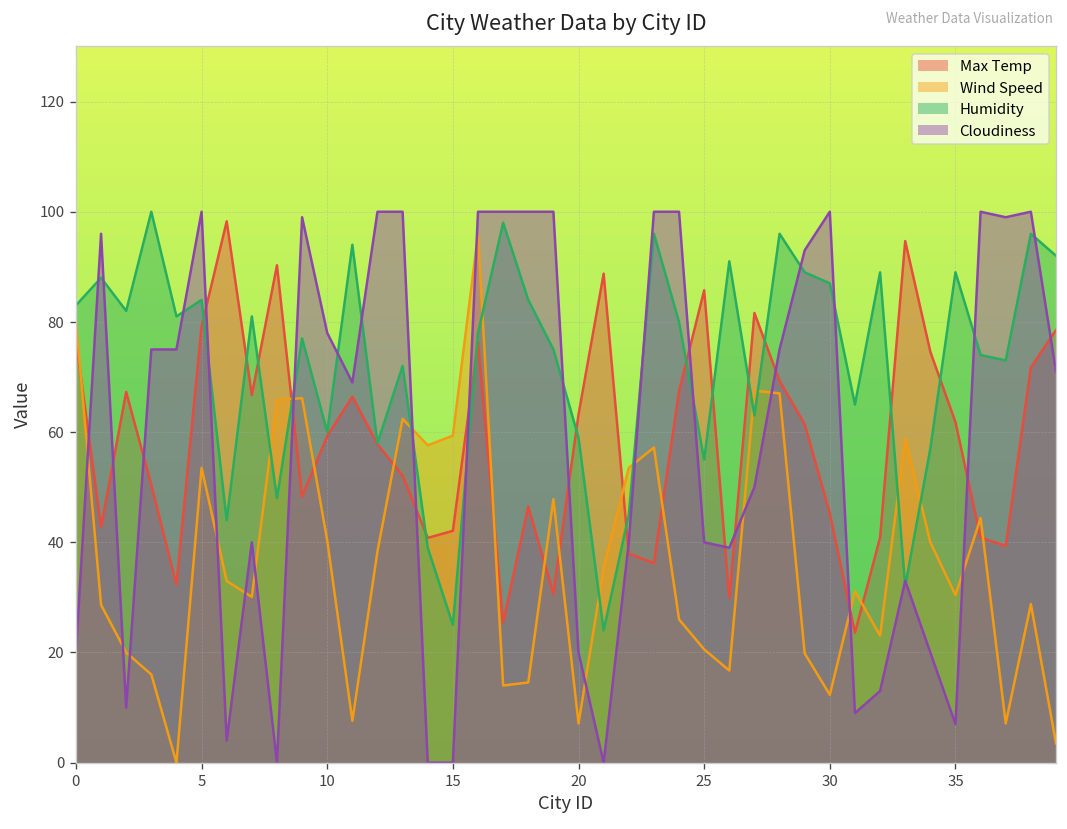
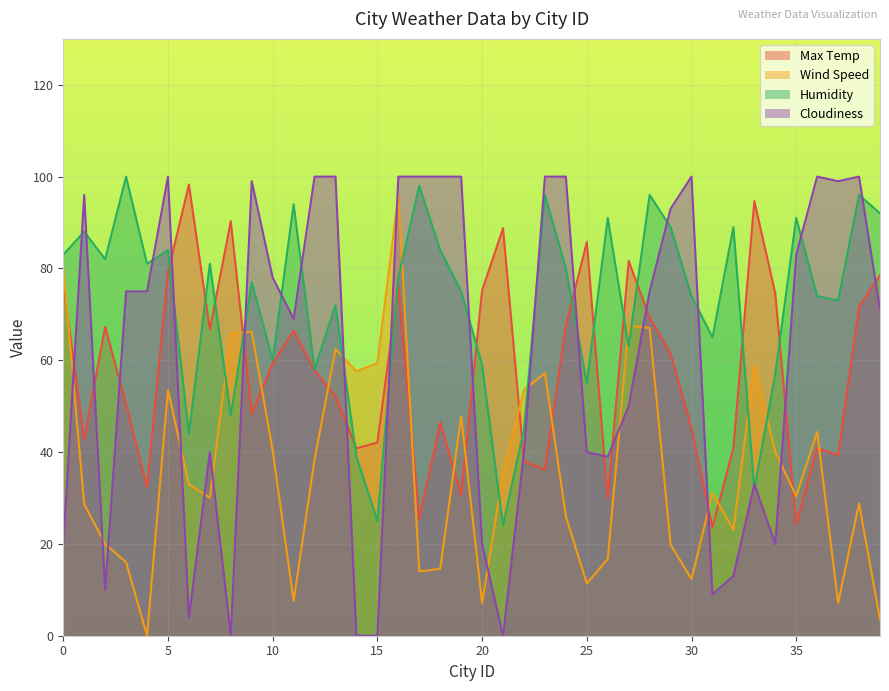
Max Temp, 20: 63 -> 75
Wind Speed, 25: 21 -> 11
Humidity, 30: 87 -> 74
Max Temp, 35: 62 -> 24
Humidity, 35: 89 -> 91
Cloudiness, 35: 7 -> 83
